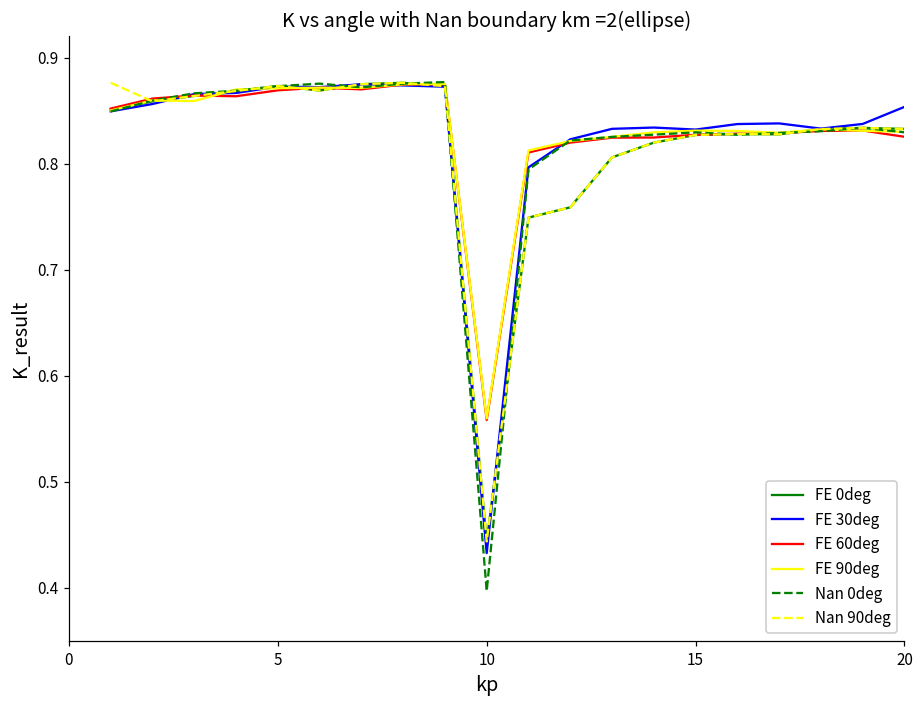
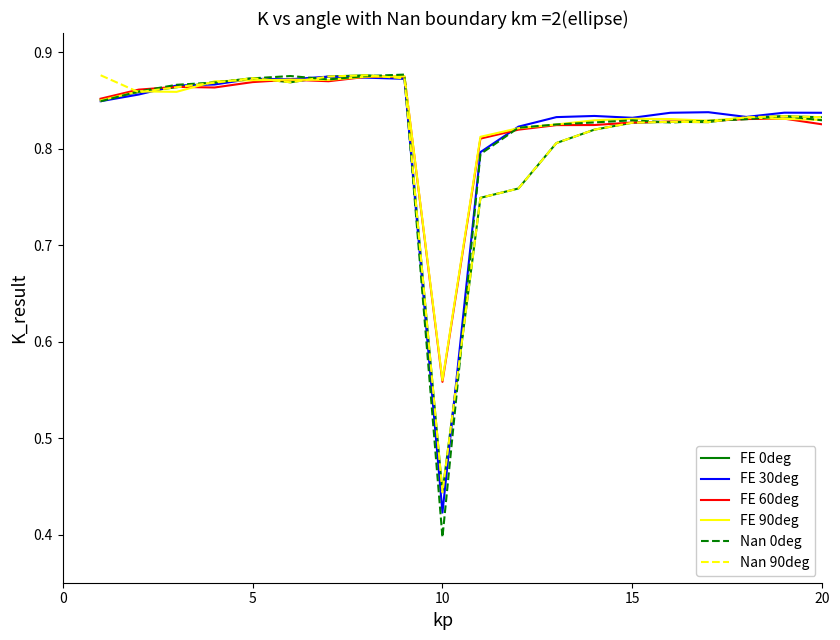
FE 30deg, 10: 0.43 -> 0.42
FE 30deg, 20: 0.85 -> 0.84
